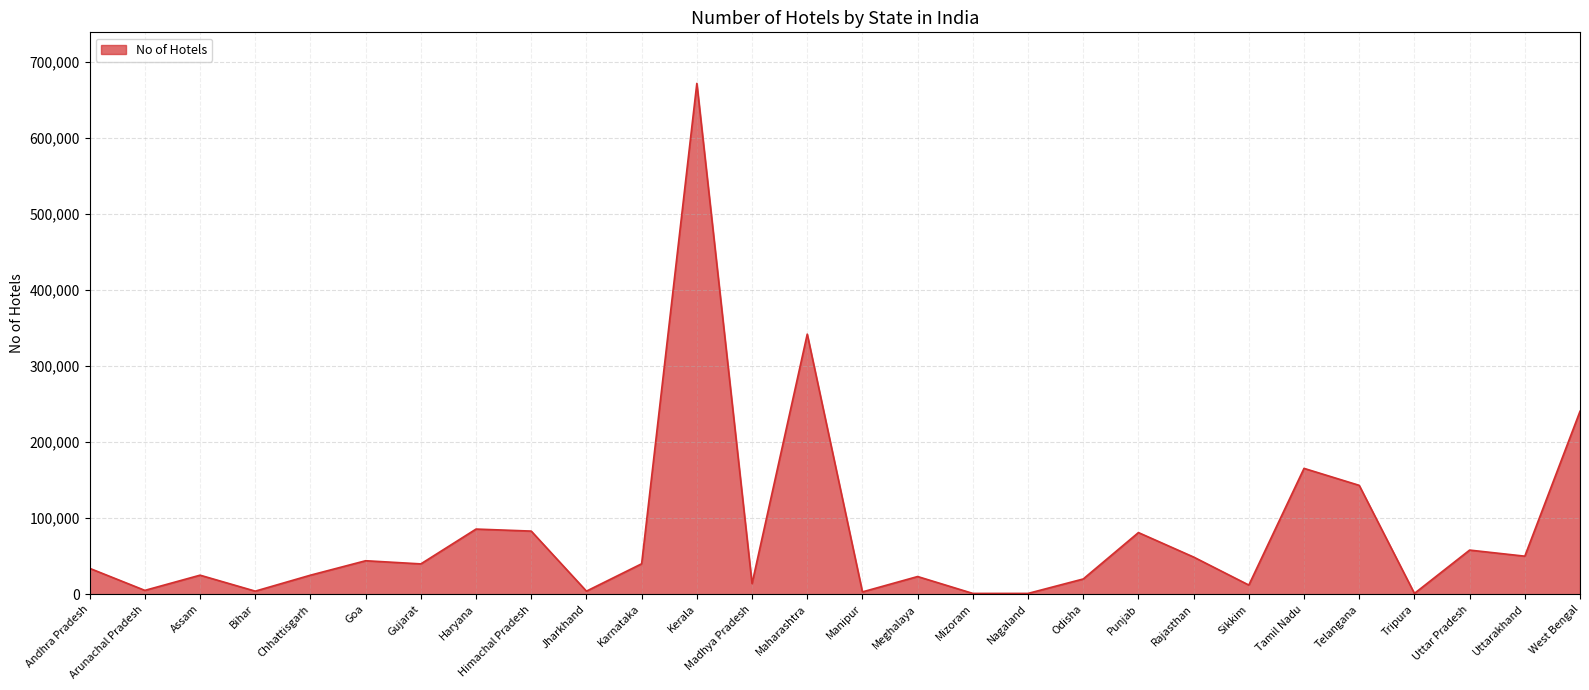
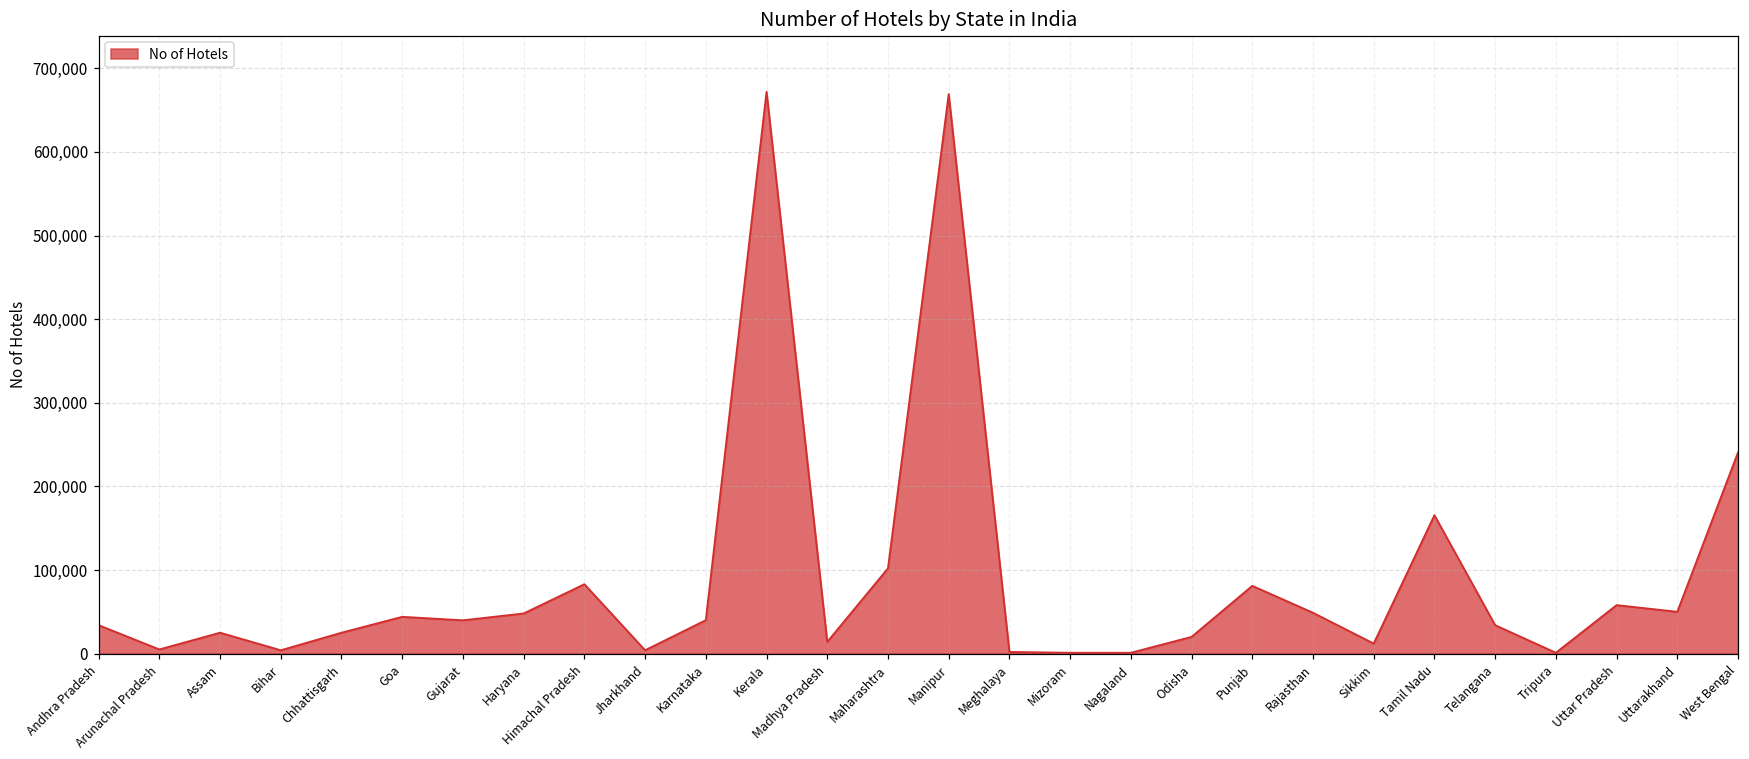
Haryana: 90,000 -> 50,000
Maharashtra: 340,000 -> 100,000
Manipur: 0 -> 670,000
Meghalaya: 20,000 -> 0
Telangana: 140,000 -> 30,000
